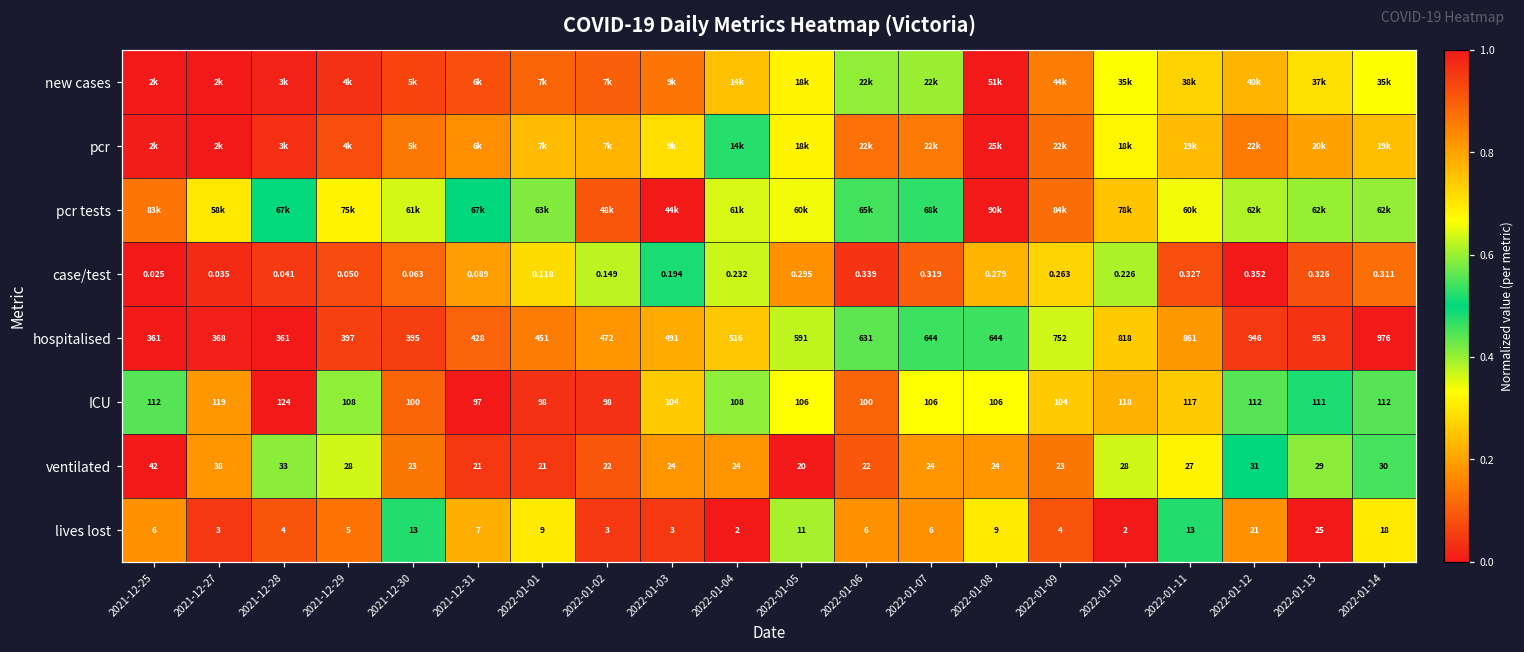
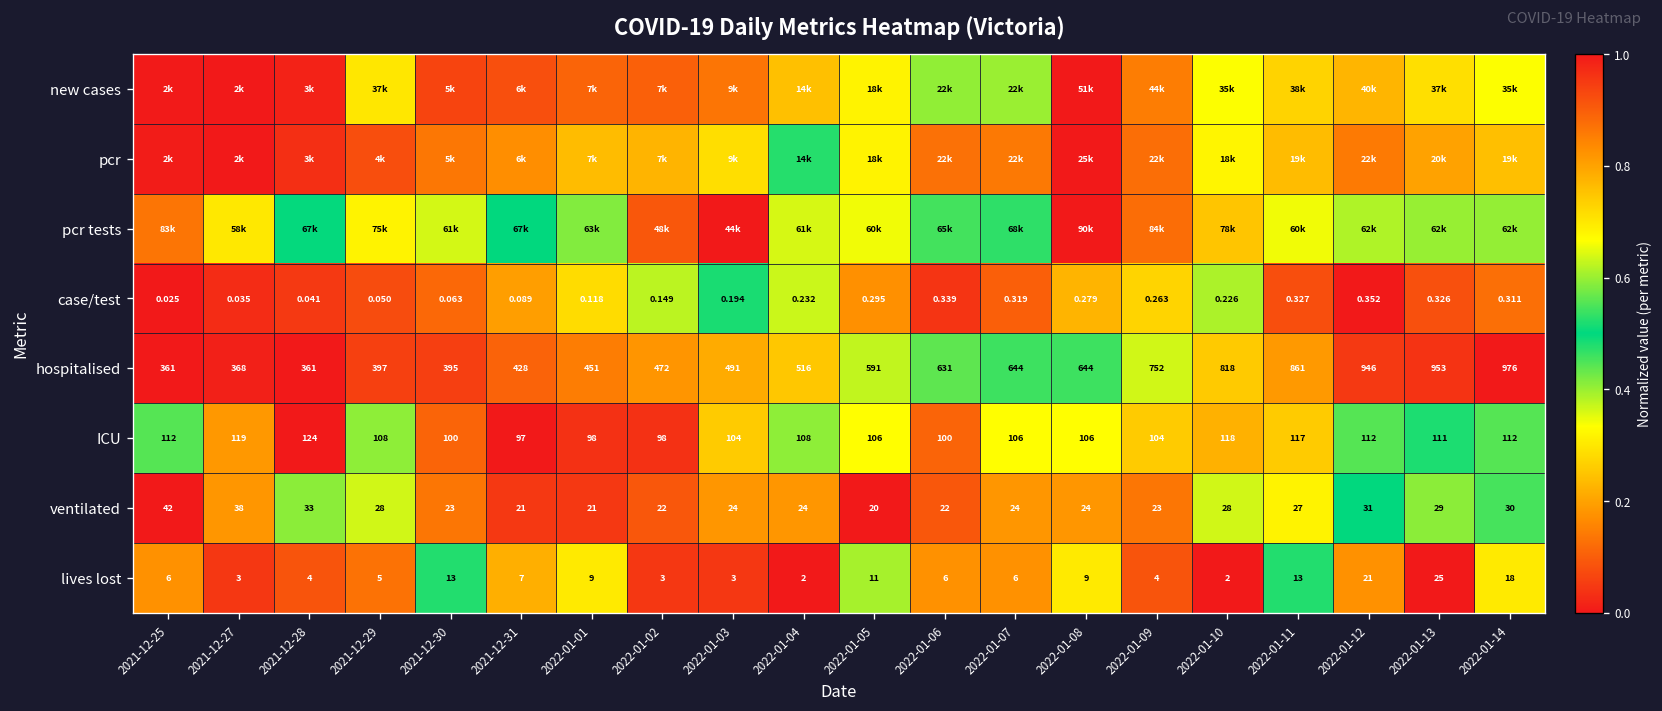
new cases, 2021-12-29: 4k -> 37k
